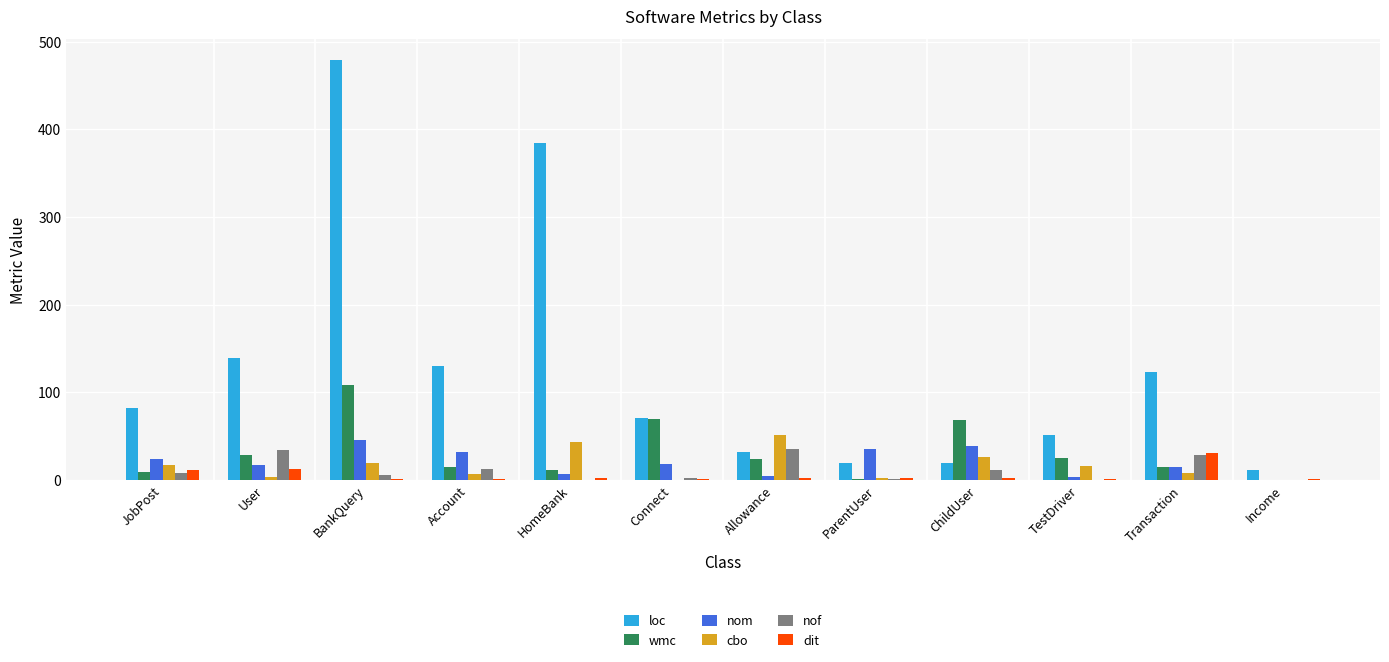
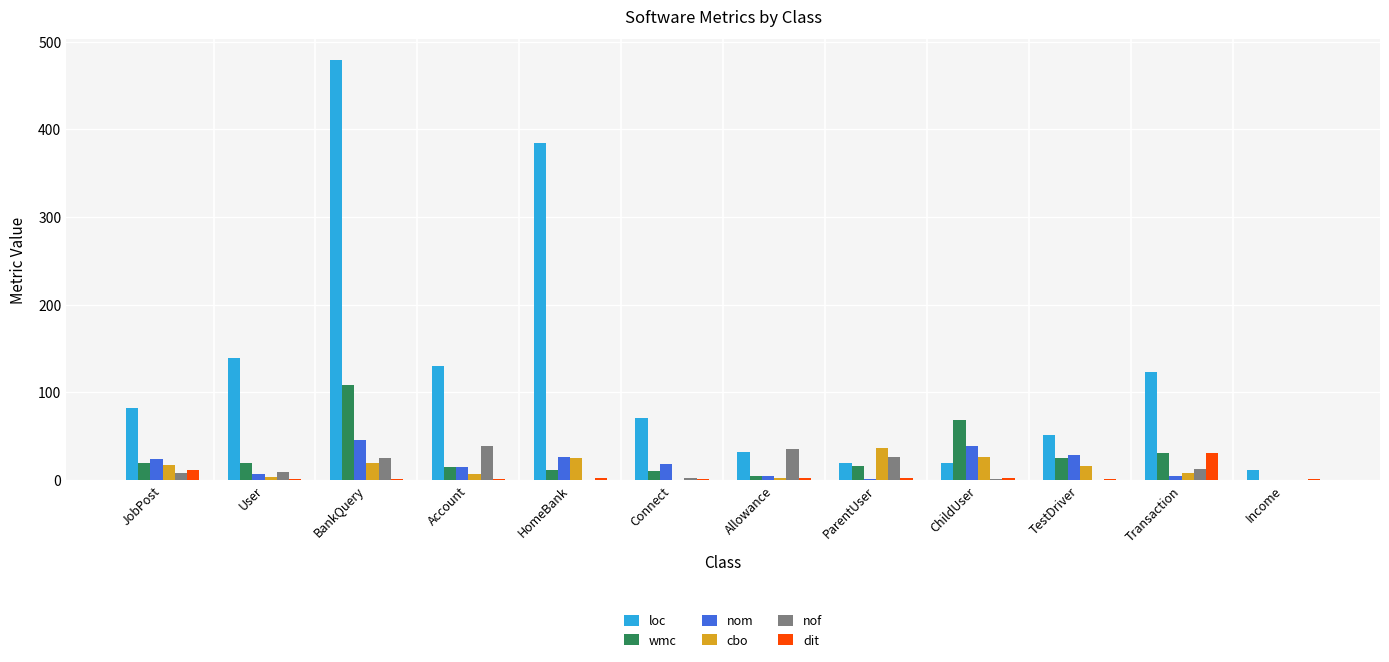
wmc, JobPost: 10 -> 20
wmc, User: 30 -> 20
nom, User: 20 -> 10
nof, User: 30 -> 10
dit, User: 10 -> 0
nof, BankQuery: 10 -> 30
nom, Account: 30 -> 20
nof, Account: 10 -> 40
nom, HomeBank: 10 -> 30
cbo, HomeBank: 40 -> 30
wmc, Connect: 70 -> 10
wmc, Allowance: 20 -> 10
cbo, Allowance: 50 -> 0
wmc, ParentUser: 0 -> 20
nom, ParentUser: 40 -> 0
cbo, ParentUser: 0 -> 40
nof, ParentUser: 0 -> 30
nof, ChildUser: 10 -> 0
nom, TestDriver: 0 -> 30
wmc, Transaction: 20 -> 30
nom, Transaction: 20 -> 10
nof, Transaction: 30 -> 10
